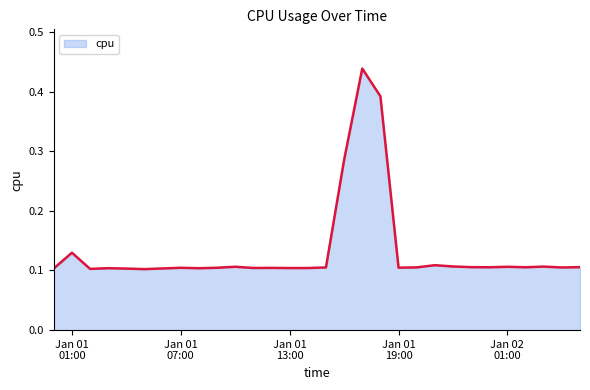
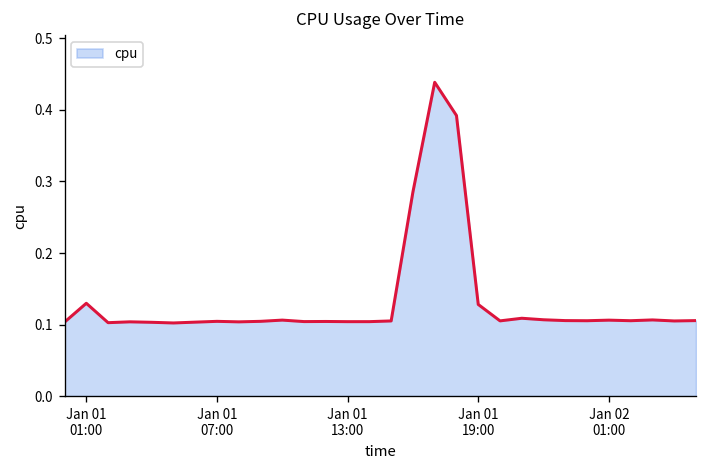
Jan 01 19:00: 0.10 -> 0.13
